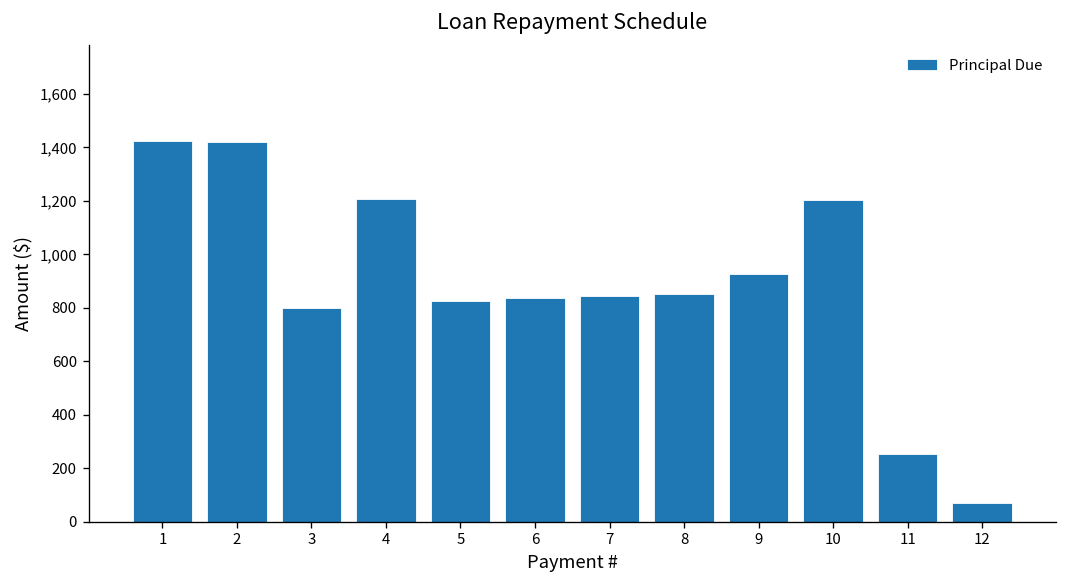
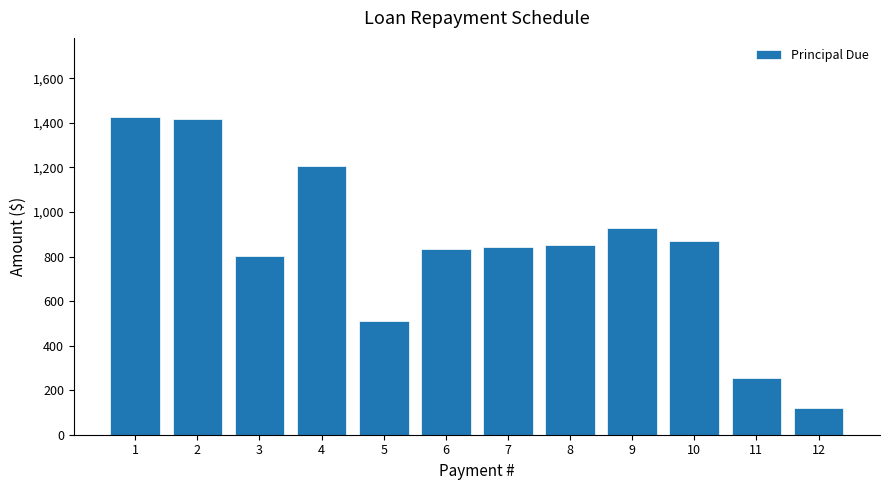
5: 830 -> 510
10: 1,200 -> 870
12: 70 -> 120
